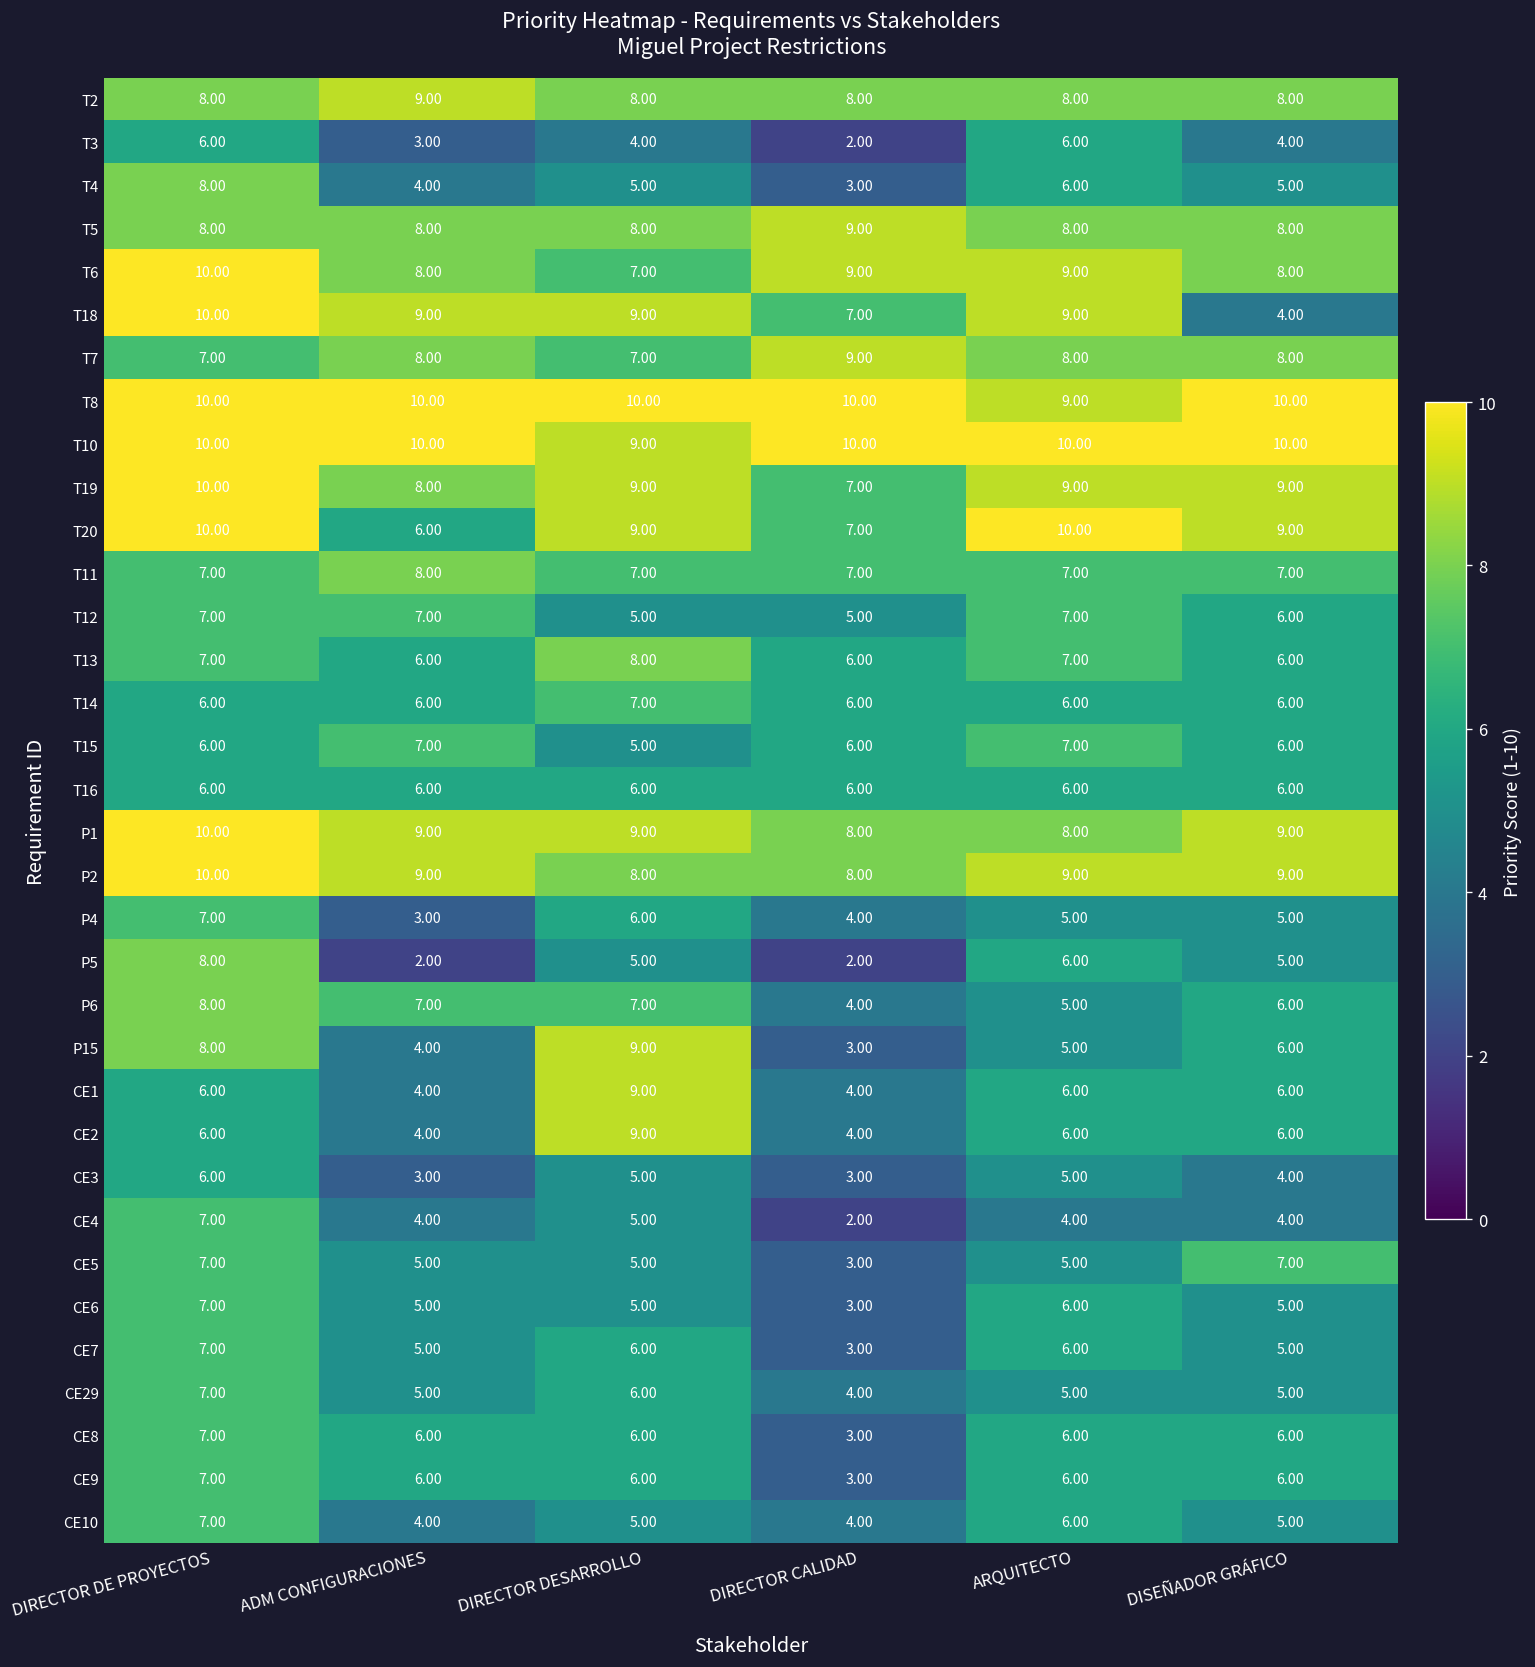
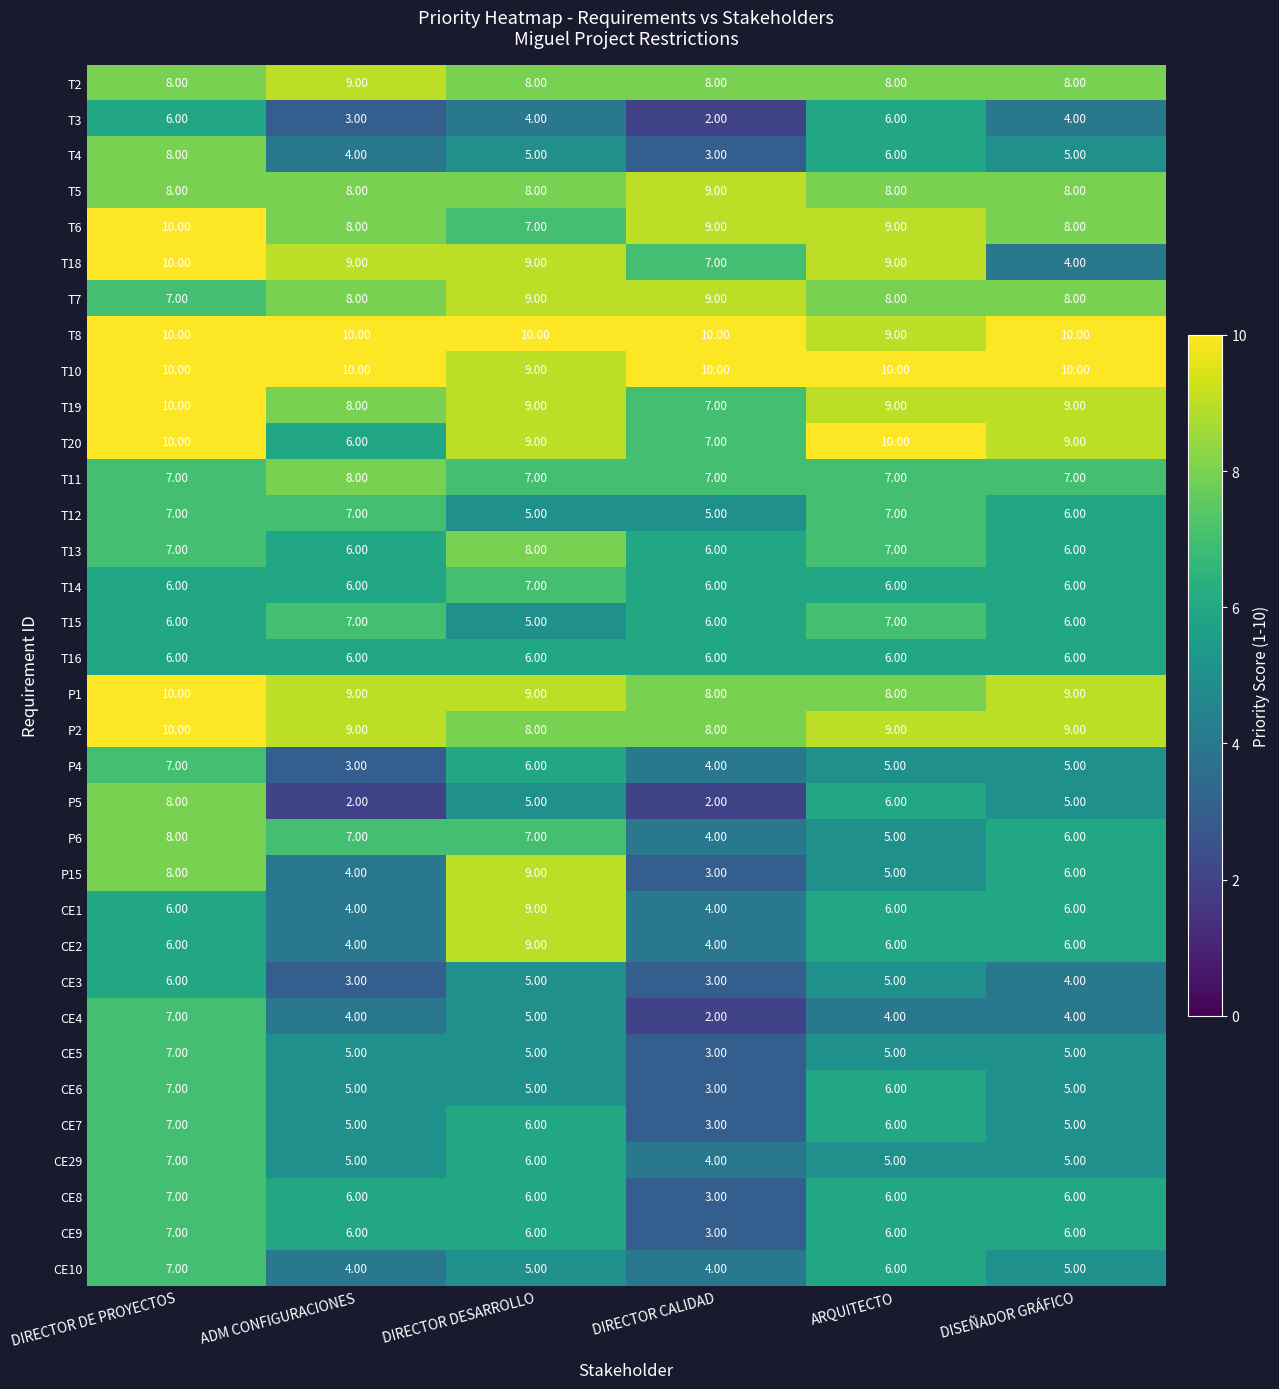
T7, DIRECTOR DESARROLLO: 7.00 -> 9.00
CE5, DISEÑADOR GRÁFICO: 7.00 -> 5.00
